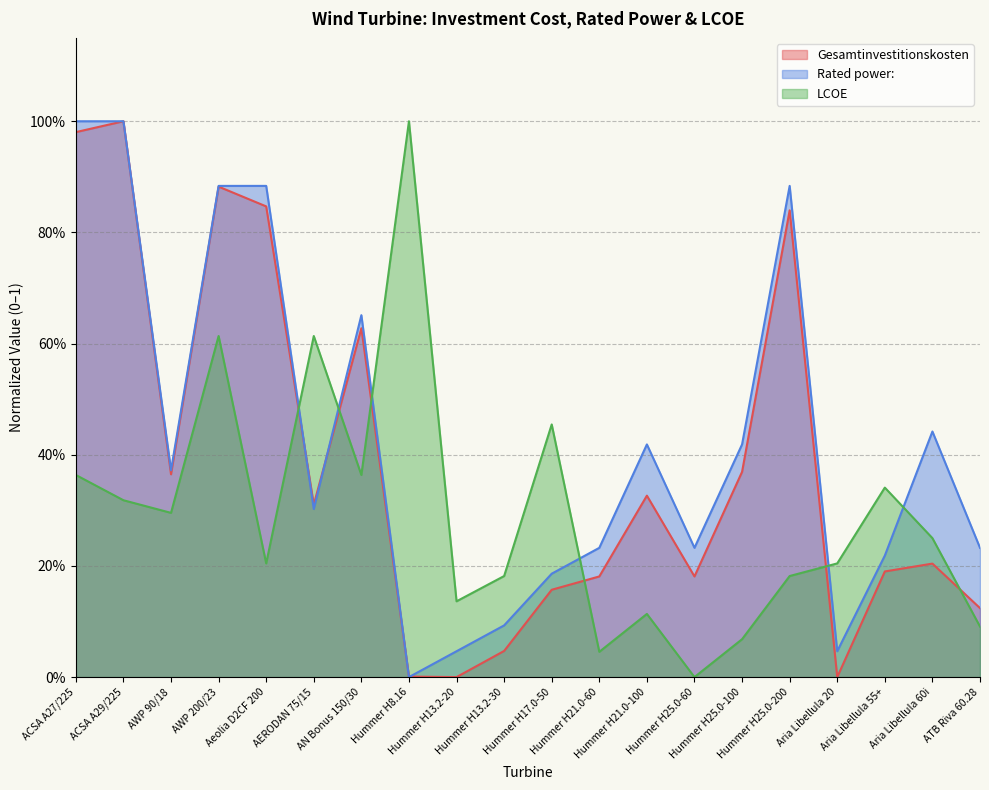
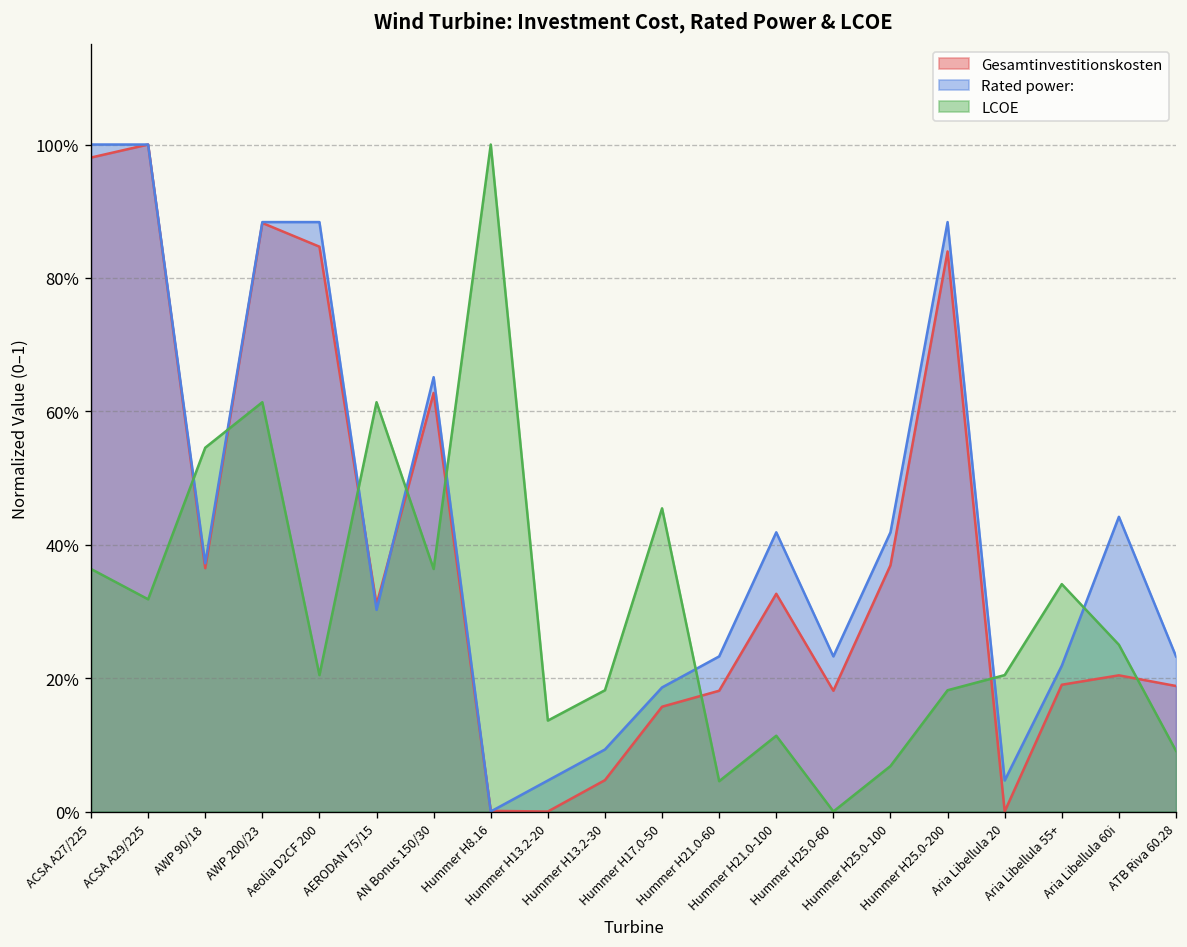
LCOE, AWP 90/18: 30% -> 55%
Gesamtinvestitionskosten, ATB Riva 60.28: 12% -> 19%
